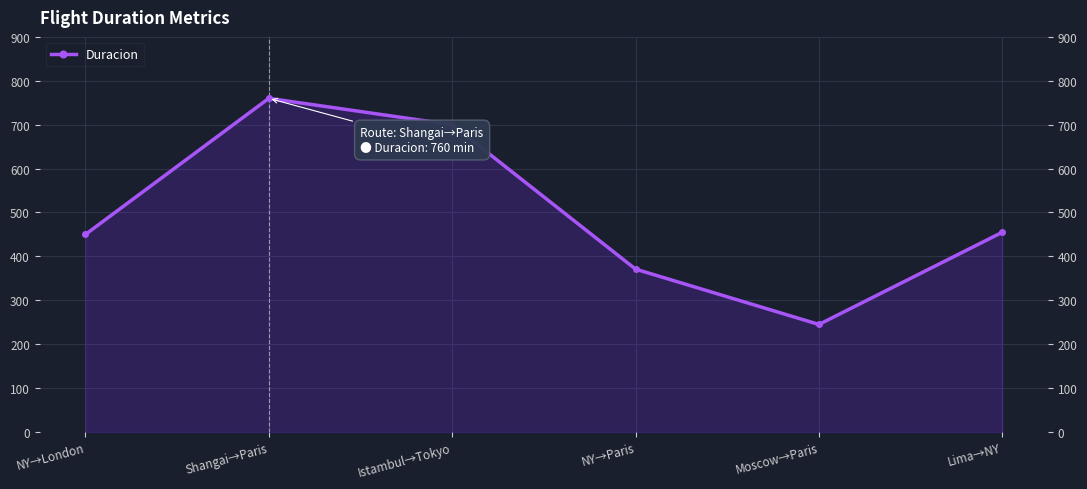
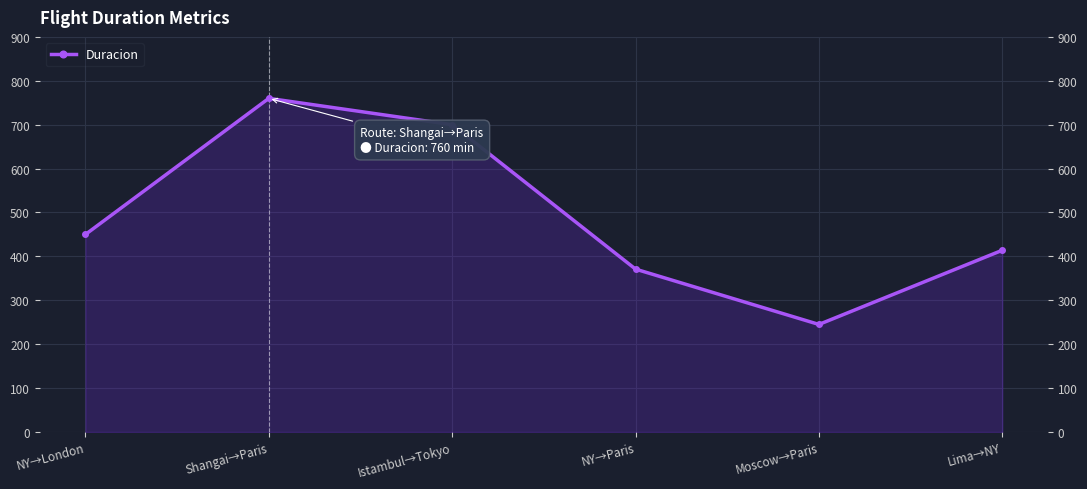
Lima→NY: 460 -> 410
